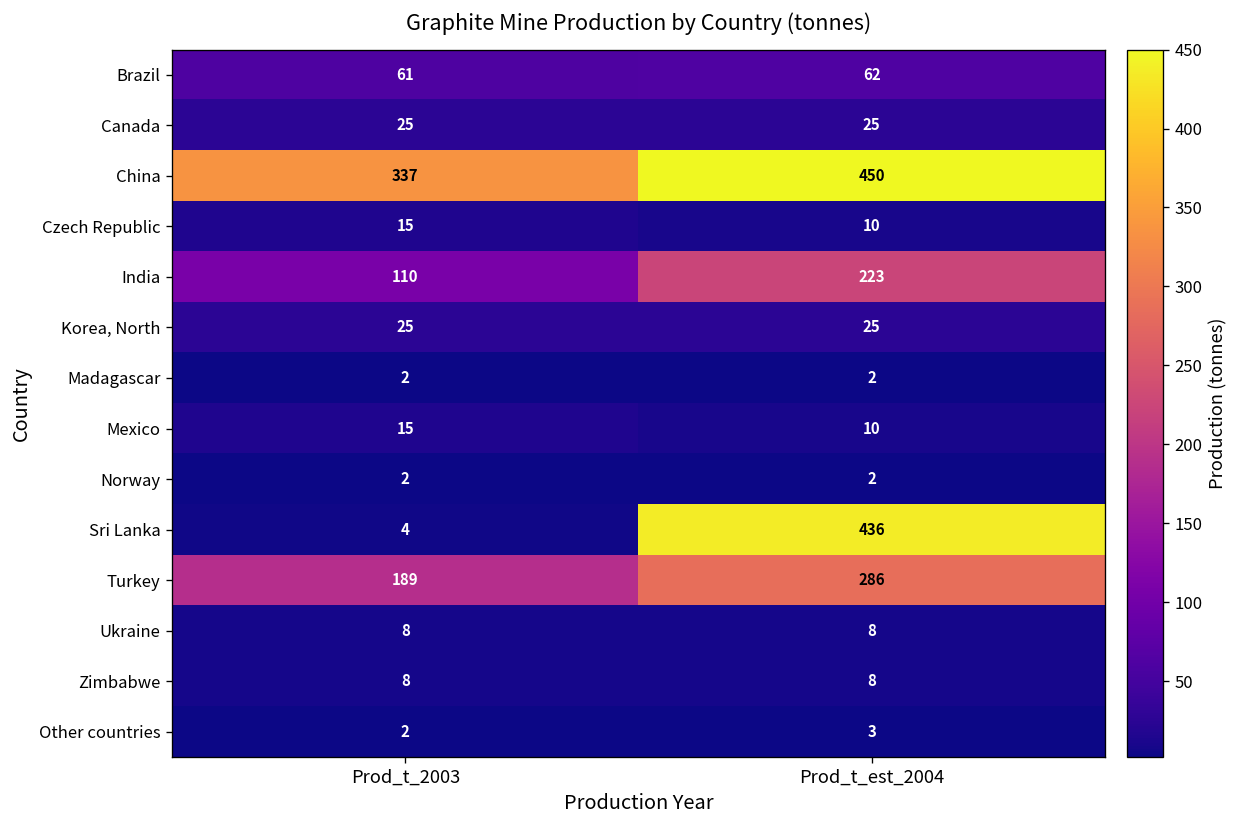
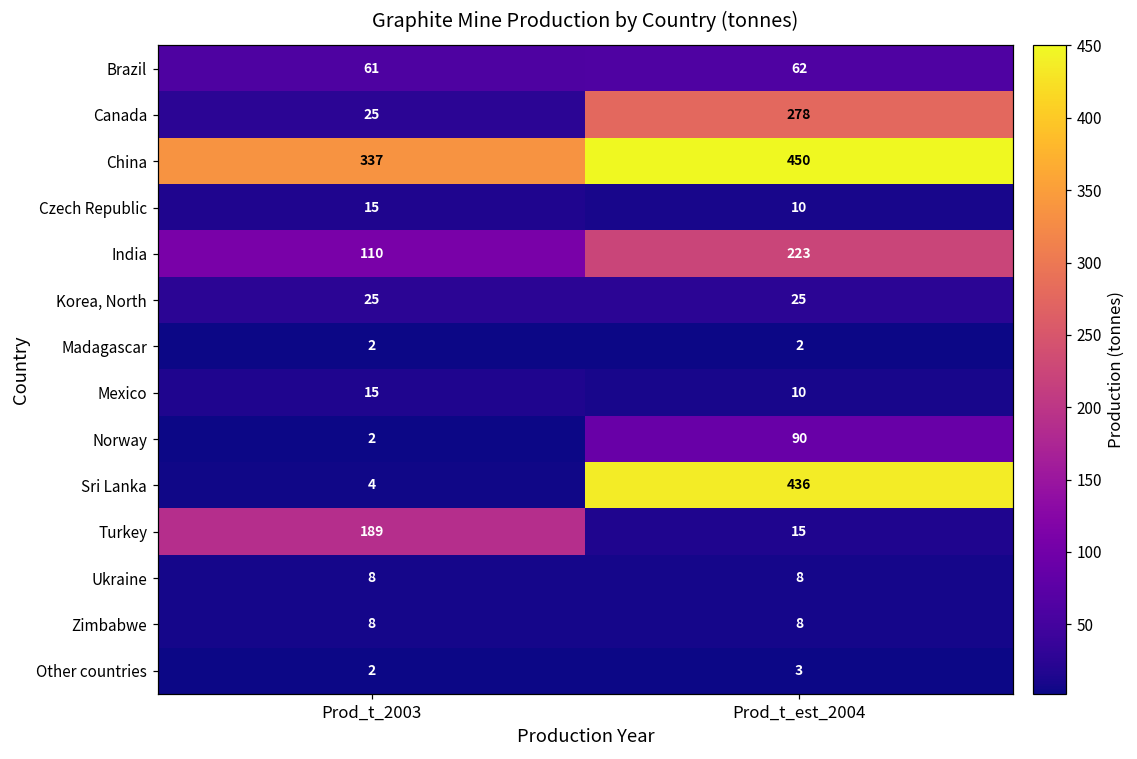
Canada, Prod_t_est_2004: 25 -> 278
Norway, Prod_t_est_2004: 2 -> 90
Turkey, Prod_t_est_2004: 286 -> 15
